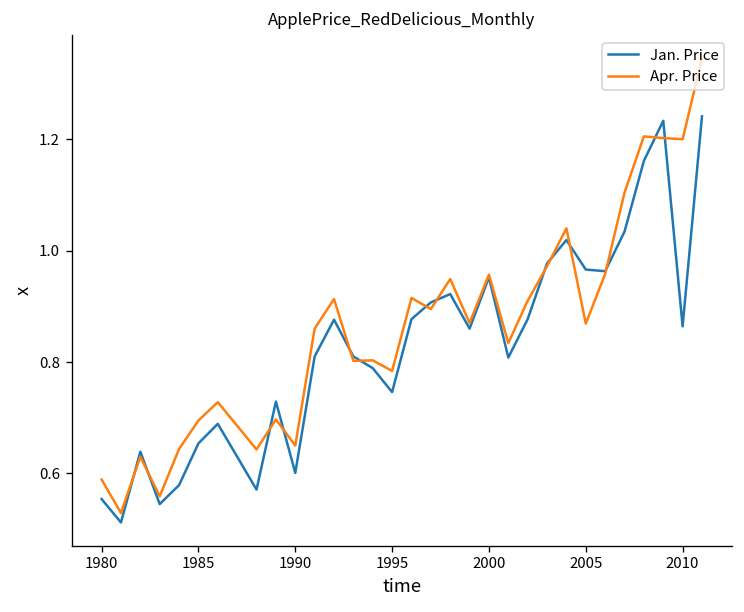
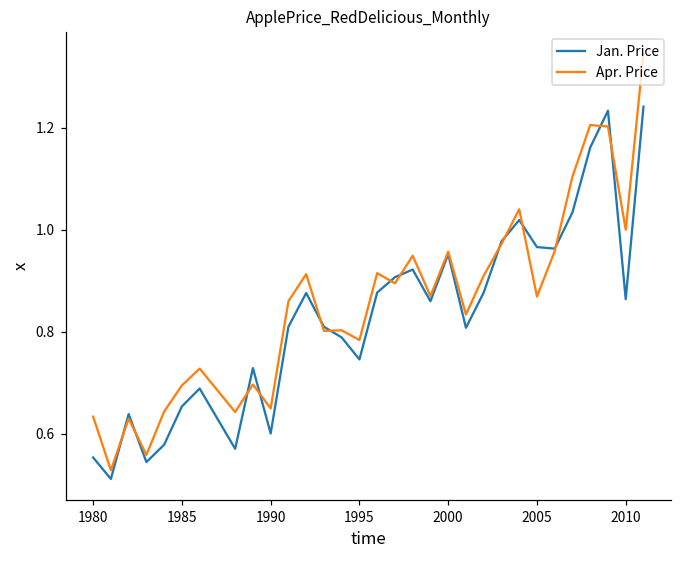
Apr. Price, 1980: 0.59 -> 0.63
Apr. Price, 2010: 1.2 -> 1.0
